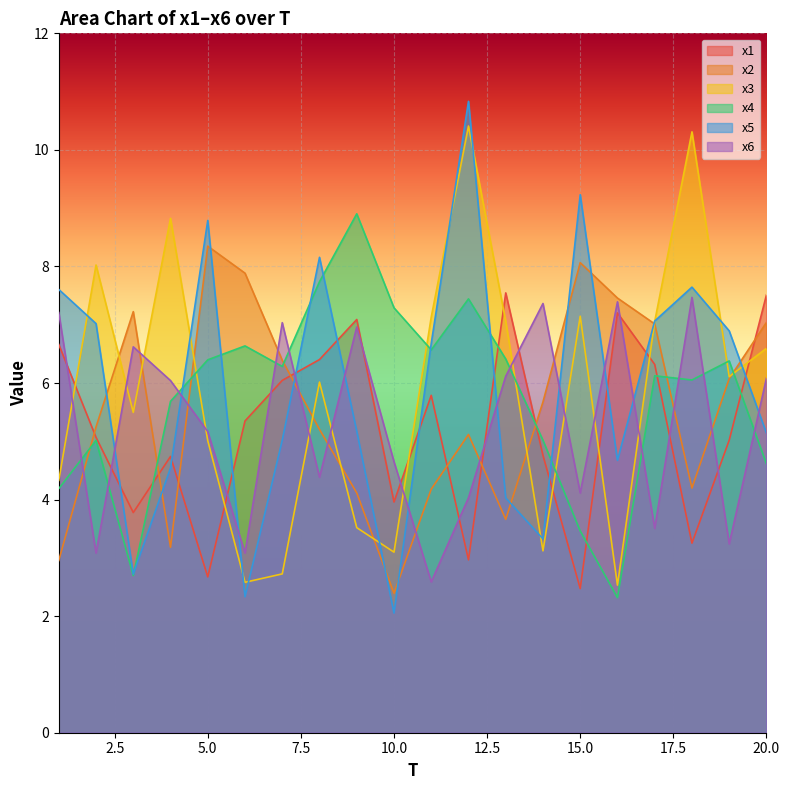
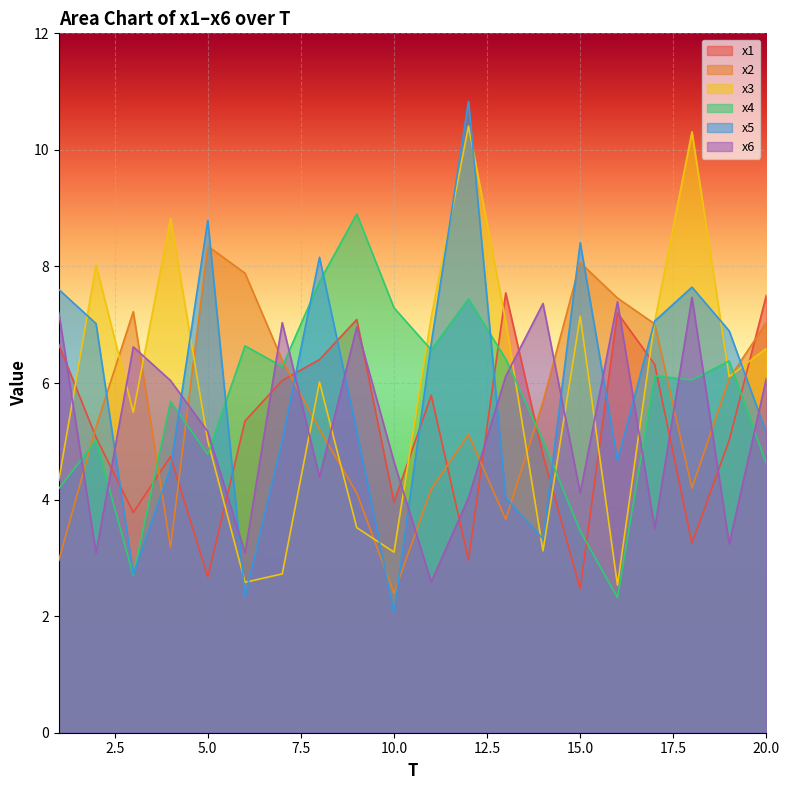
x4, 5.0: 6.4 -> 4.8
x5, 15.0: 9.2 -> 8.4
